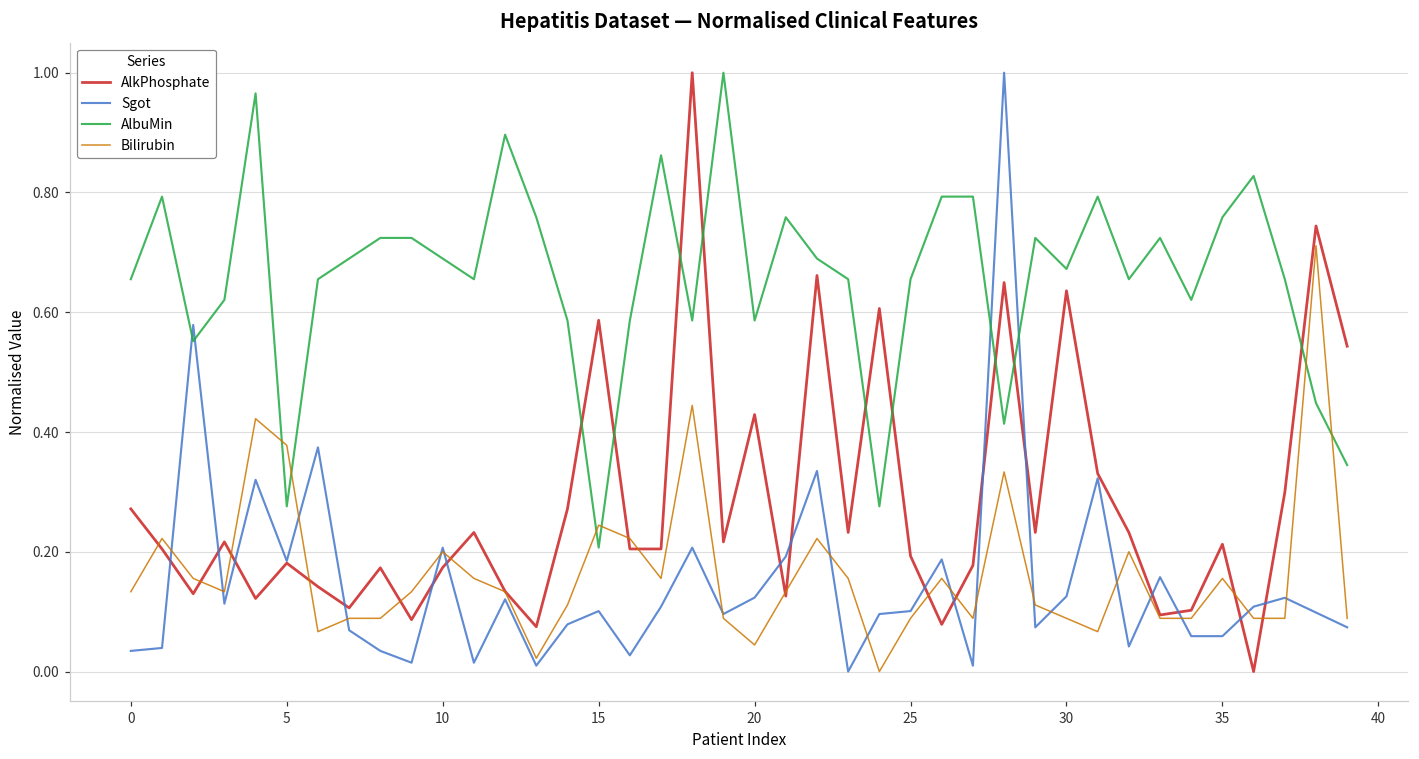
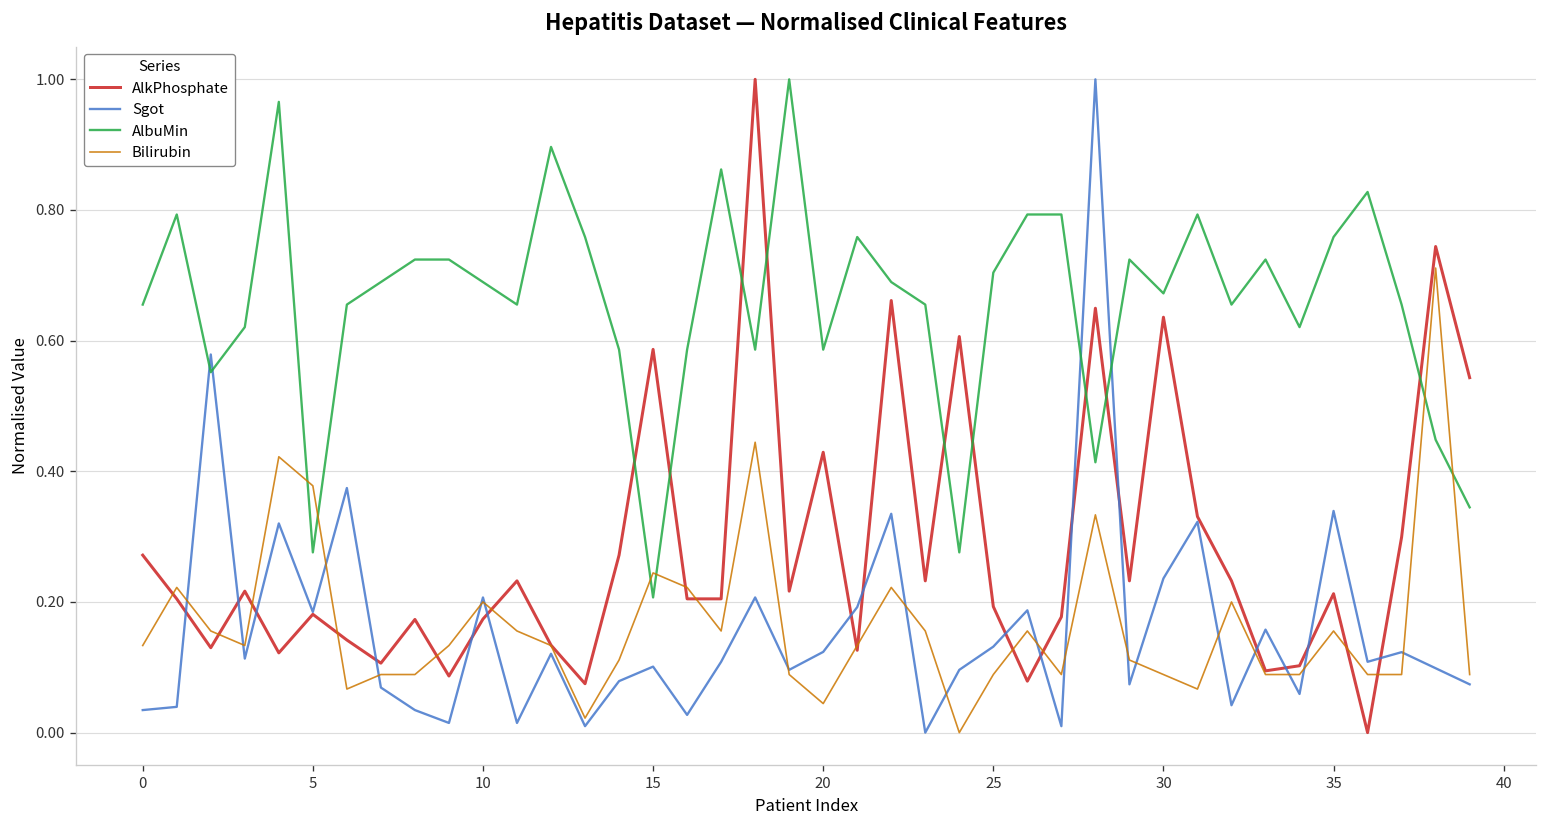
Sgot, 25: 0.10 -> 0.13
AlbuMin, 25: 0.66 -> 0.70
Sgot, 30: 0.13 -> 0.24
Sgot, 35: 0.06 -> 0.34
